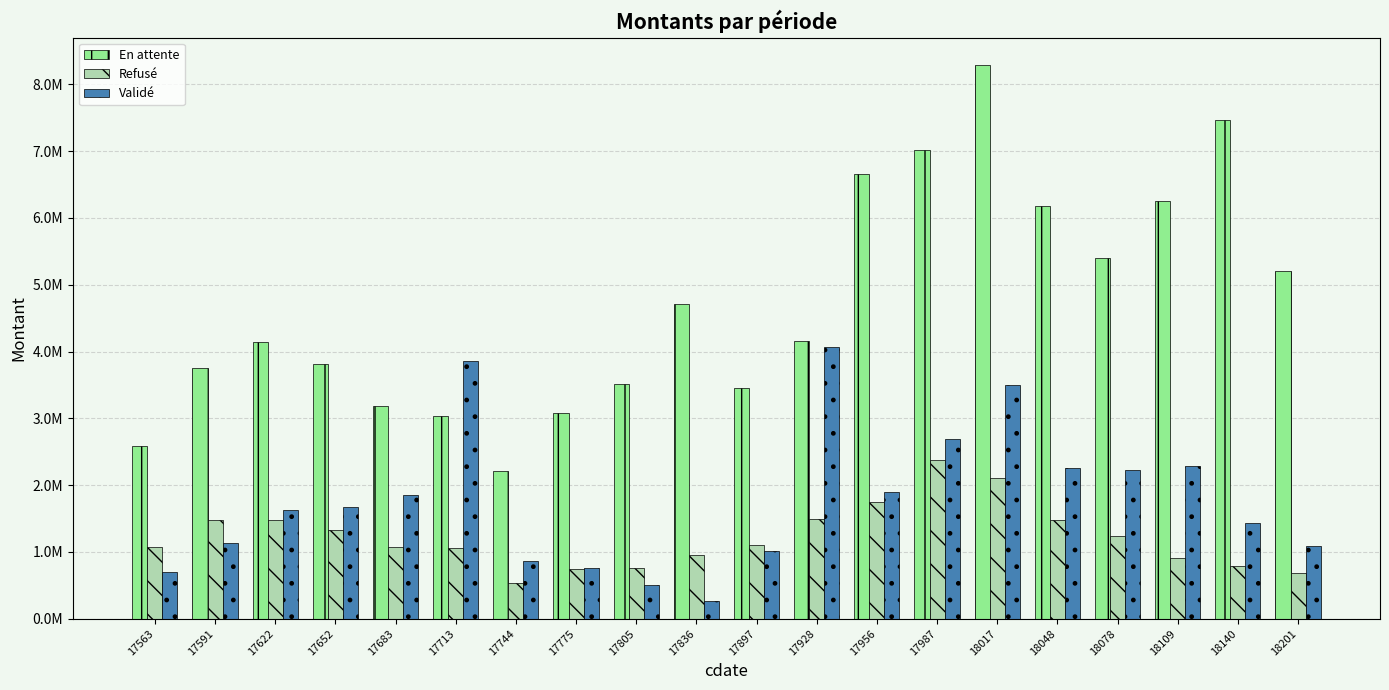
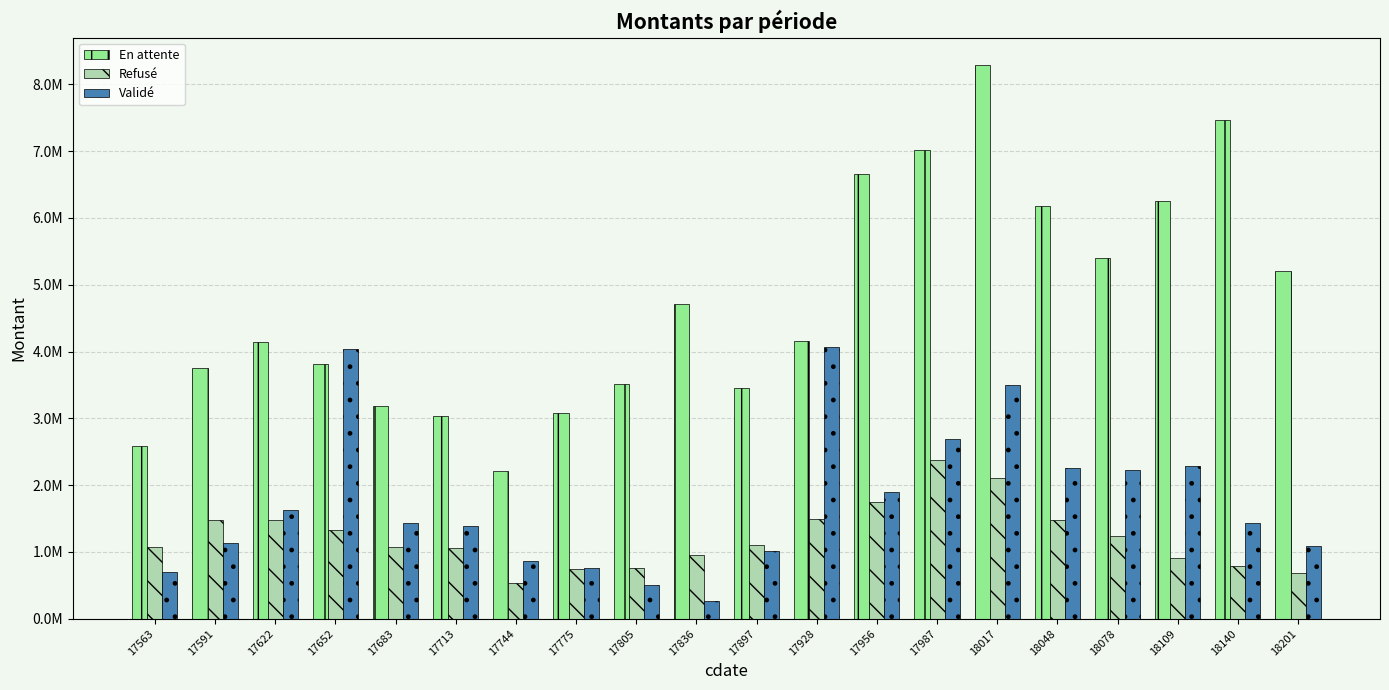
Validé, 17652: 1700000 -> 4000000
Validé, 17683: 1900000 -> 1400000
Validé, 17713: 3900000 -> 1400000
